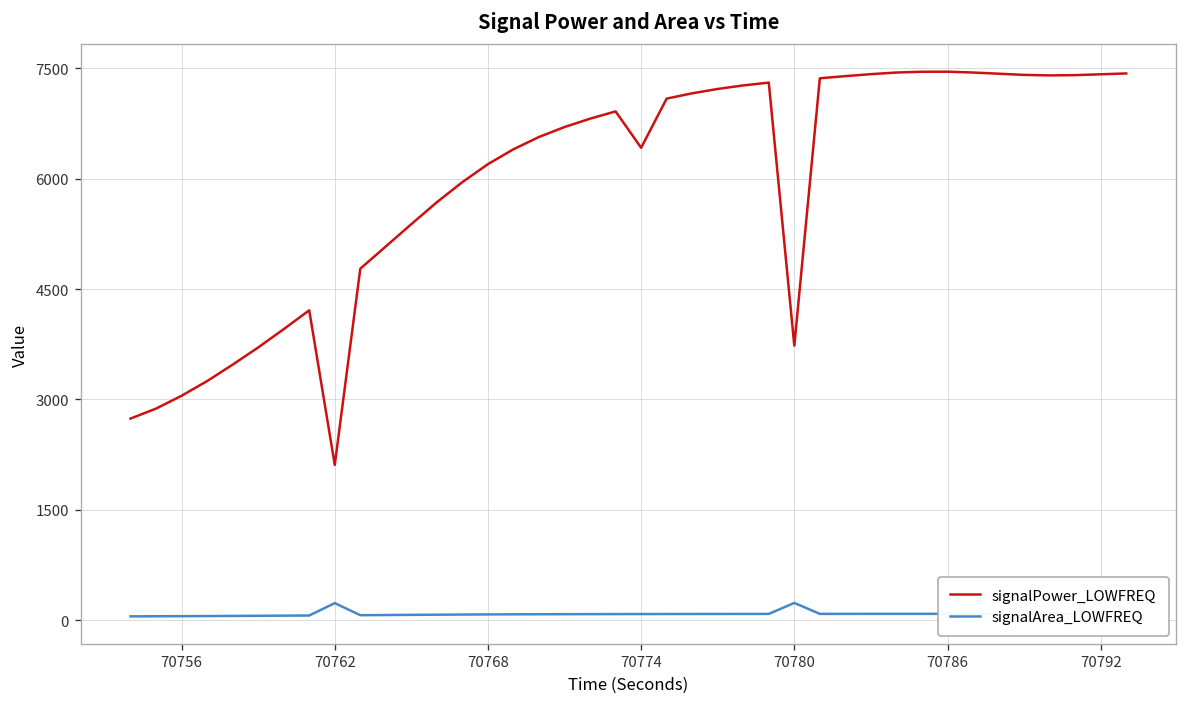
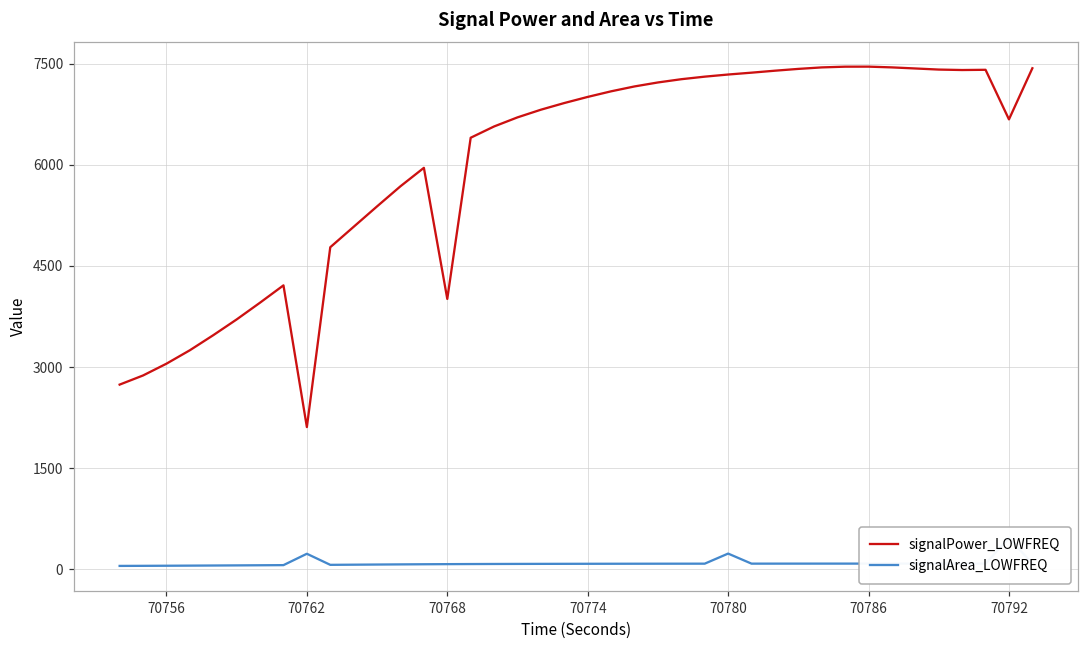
signalPower_LOWFREQ, 70768: 6200 -> 4000
signalPower_LOWFREQ, 70774: 6400 -> 7000
signalPower_LOWFREQ, 70780: 3700 -> 7300
signalPower_LOWFREQ, 70792: 7400 -> 6700
